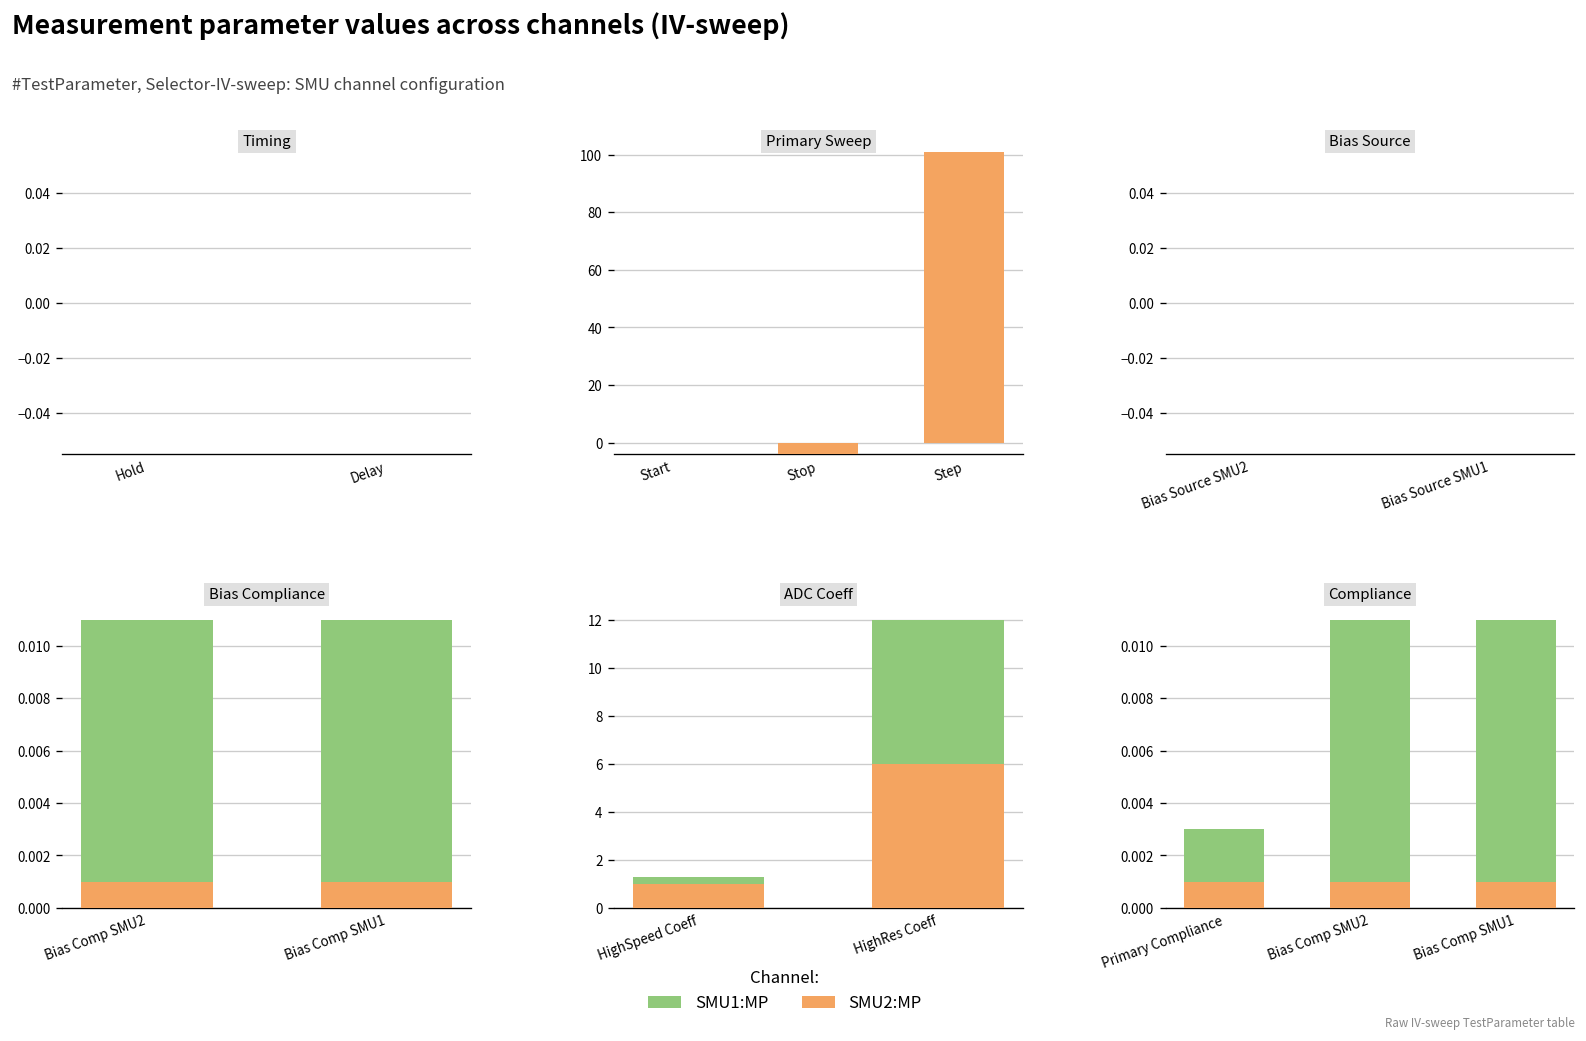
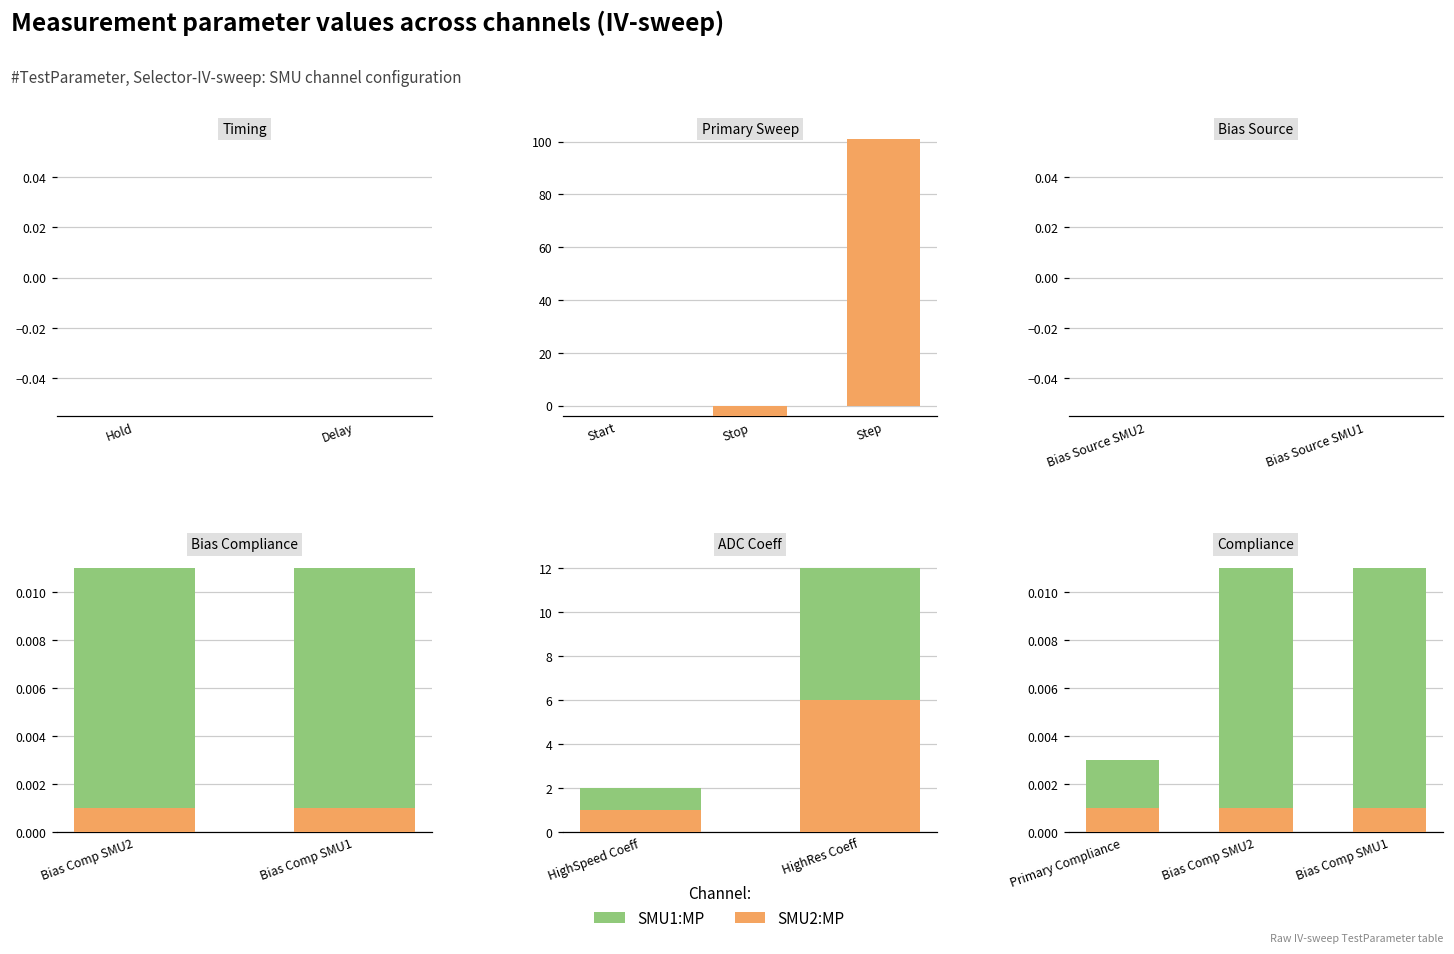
ADC Coeff, SMU1:MP, HighSpeed Coeff: 0.3 -> 1.0
